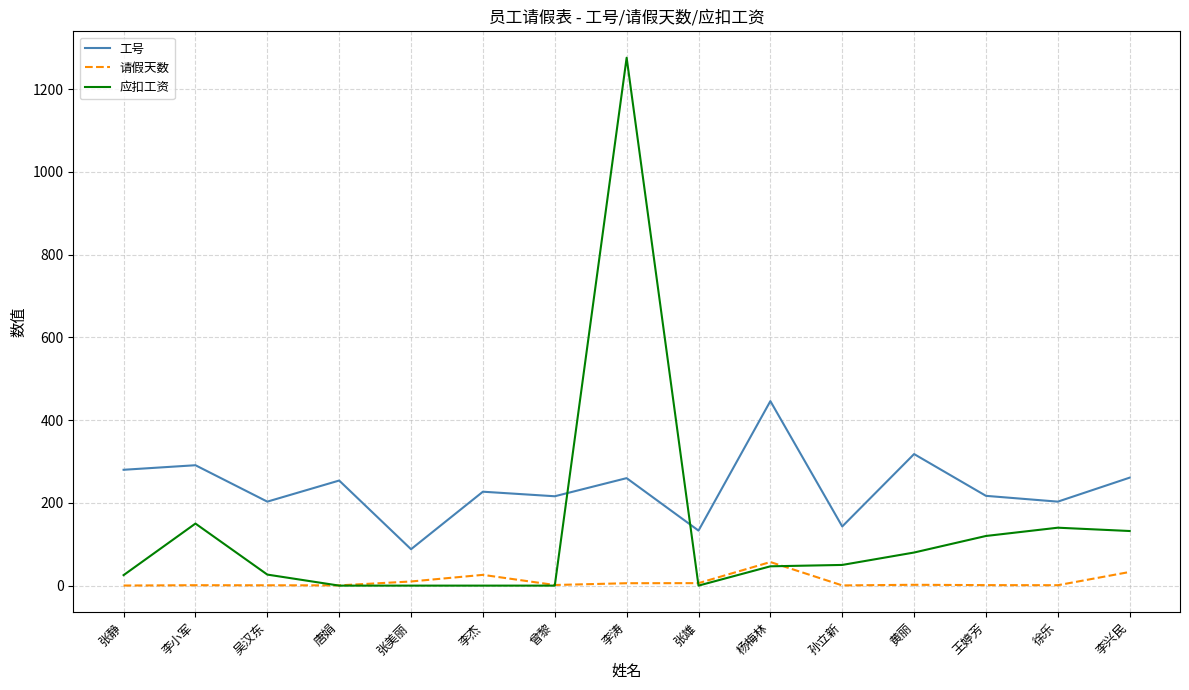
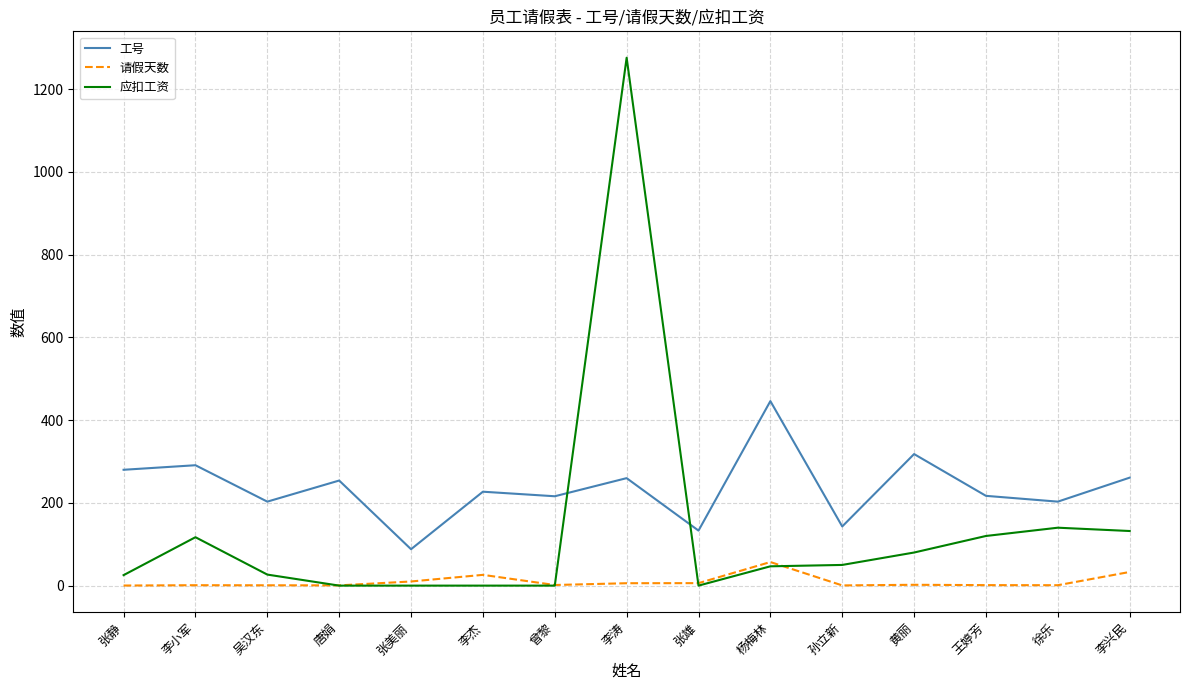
应扣工资, 李小军: 150 -> 120
